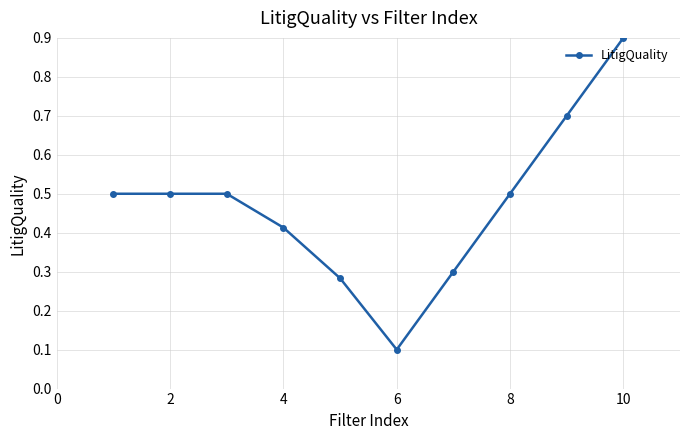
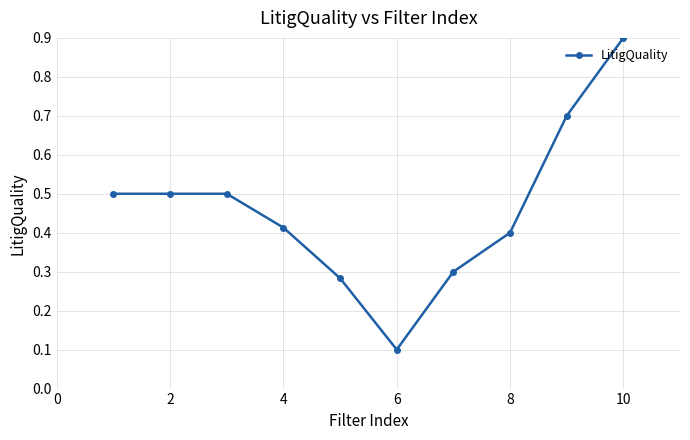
8: 0.5 -> 0.4
